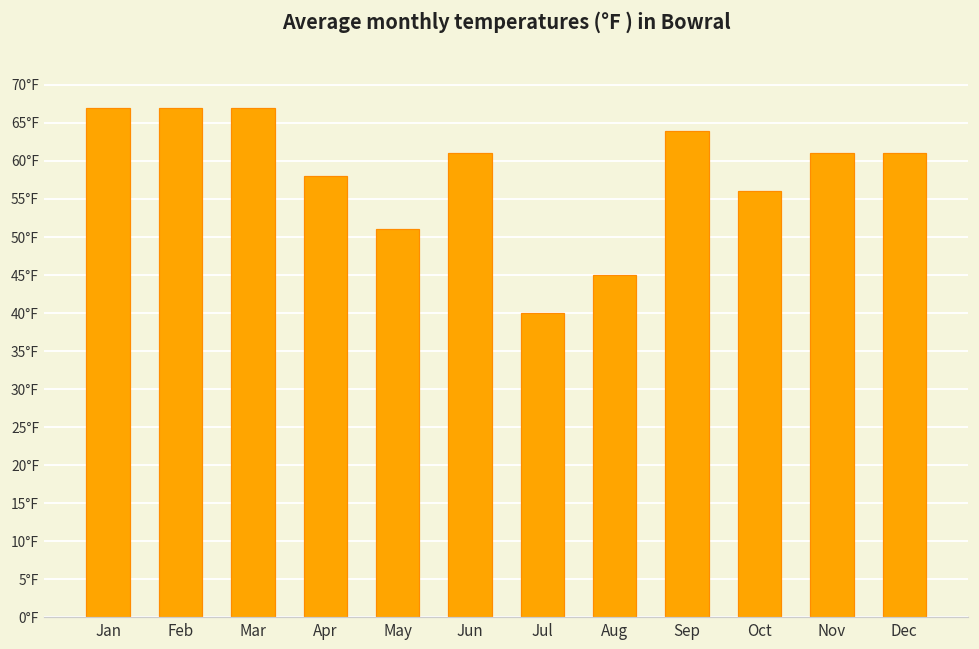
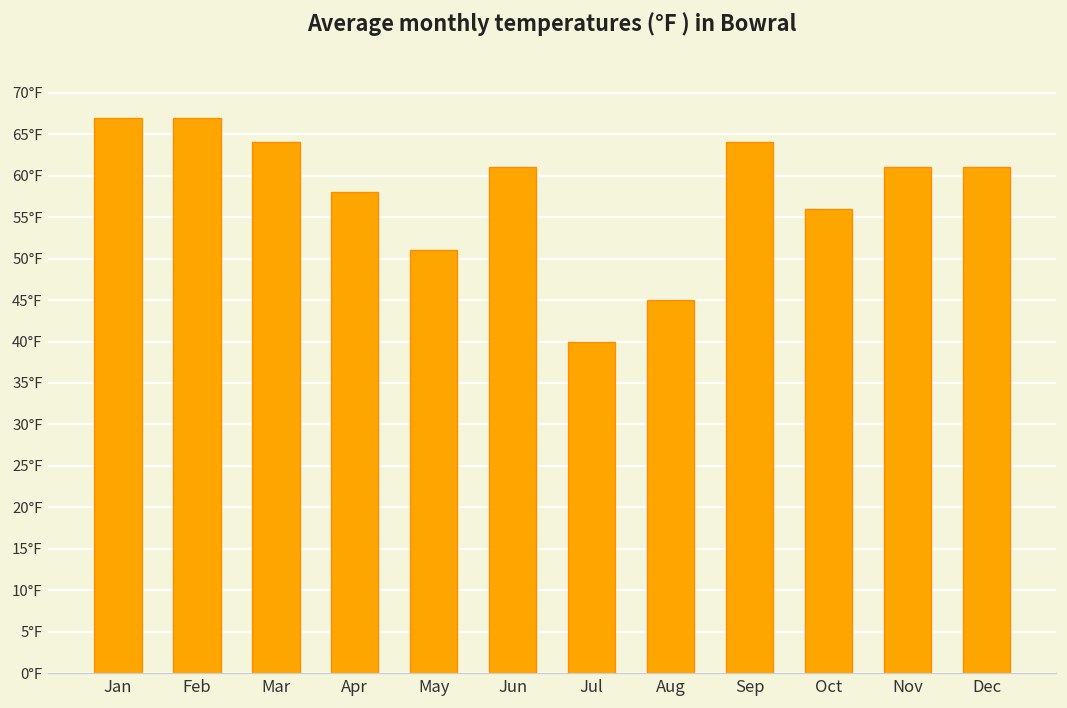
Mar: 67°F -> 64°F
